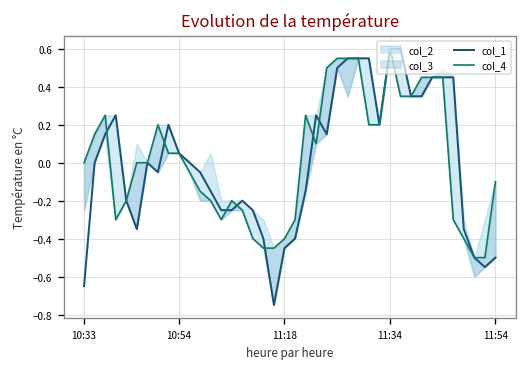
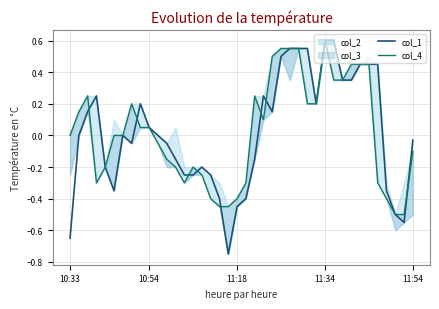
col_1, 11:54: -0.50 -> -0.03
